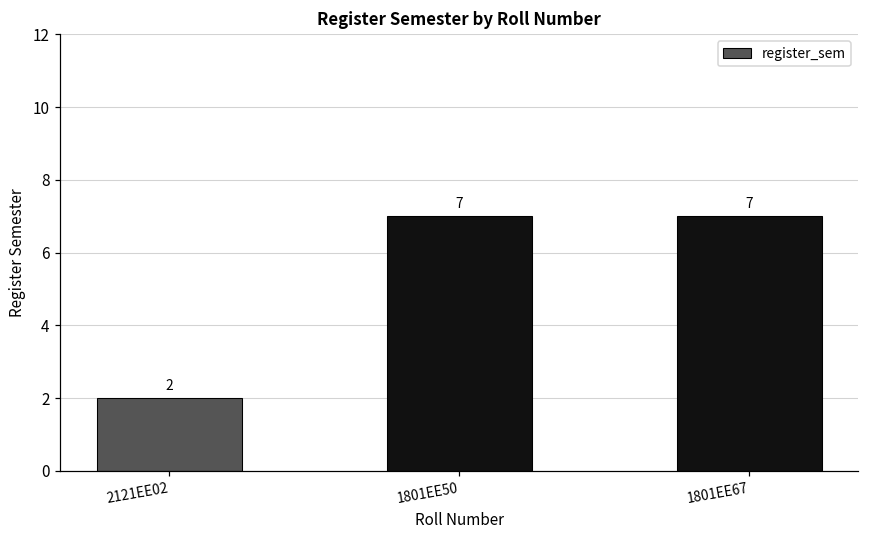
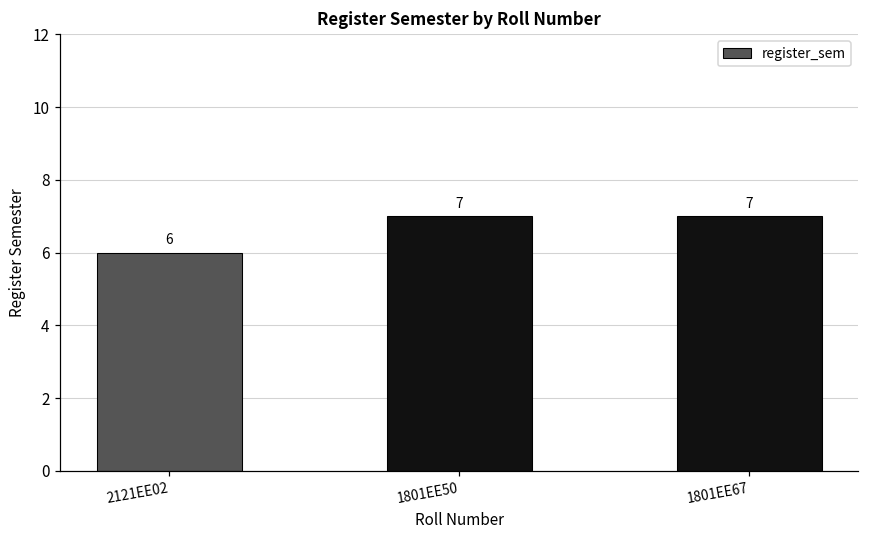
2121EE02: 2 -> 6
